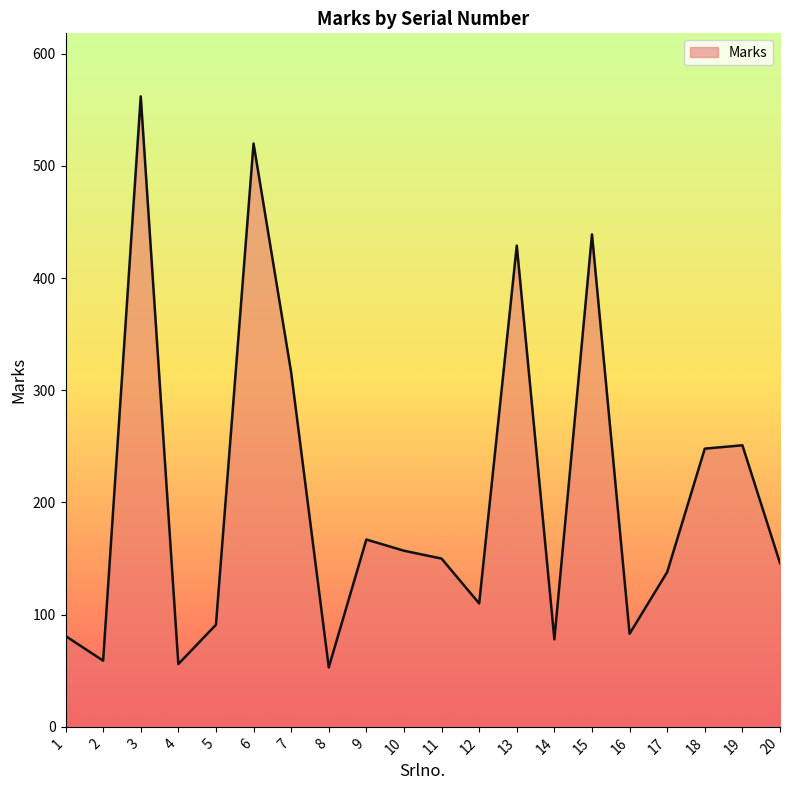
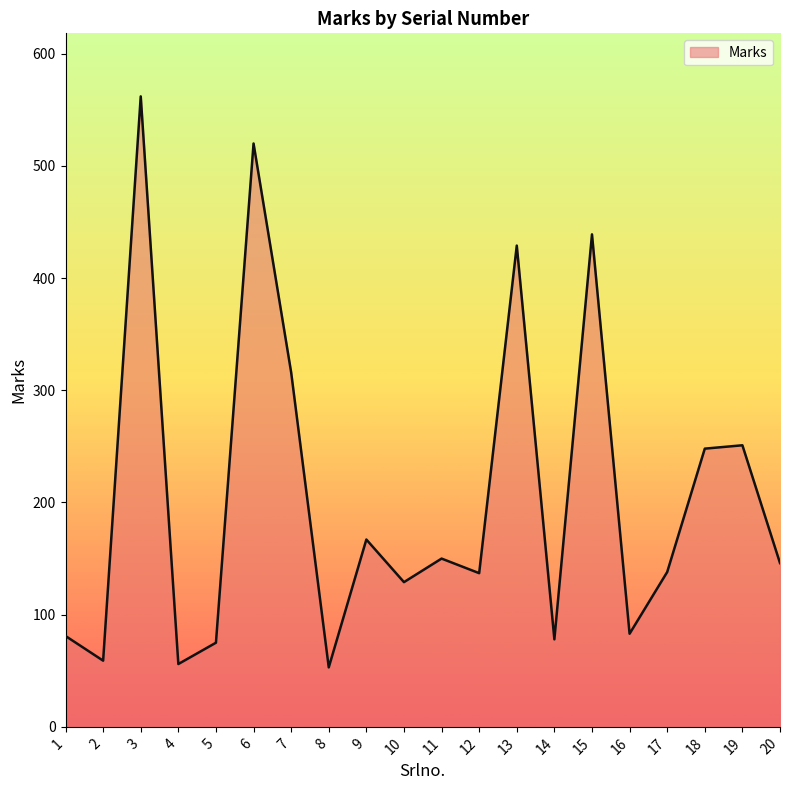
5: 91 -> 75
10: 157 -> 129
12: 110 -> 137
